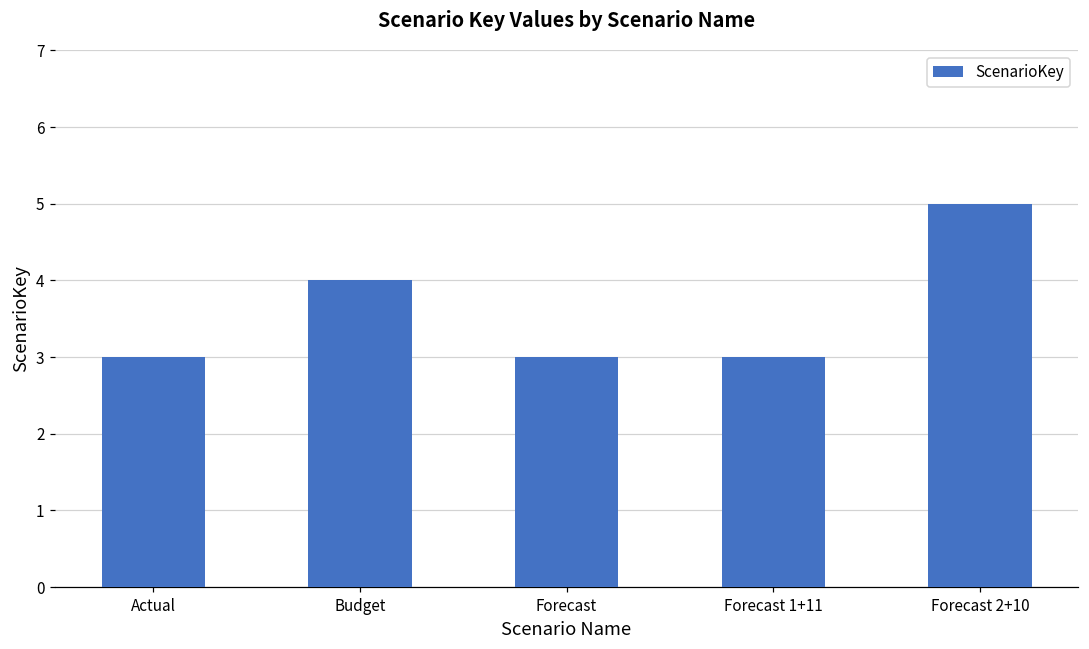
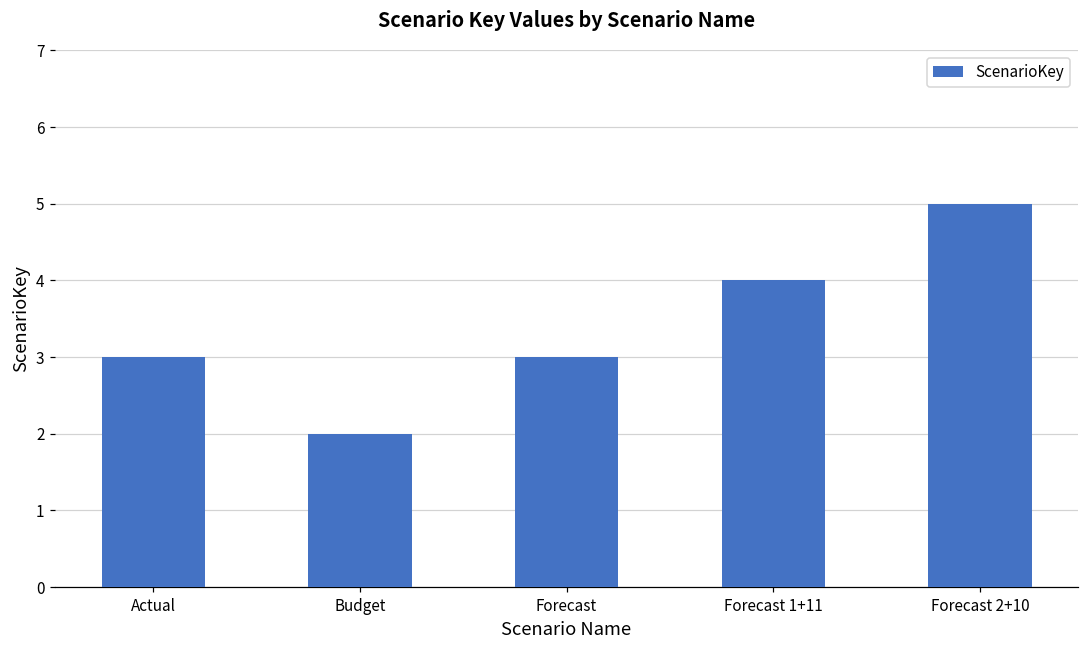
Budget: 4 -> 2
Forecast 1+11: 3 -> 4
